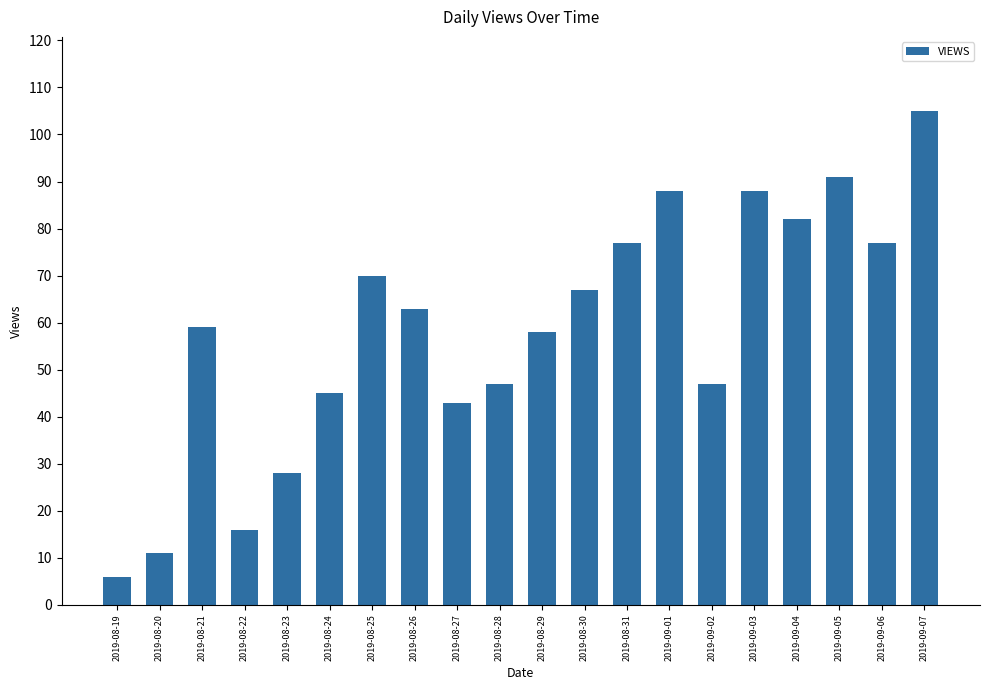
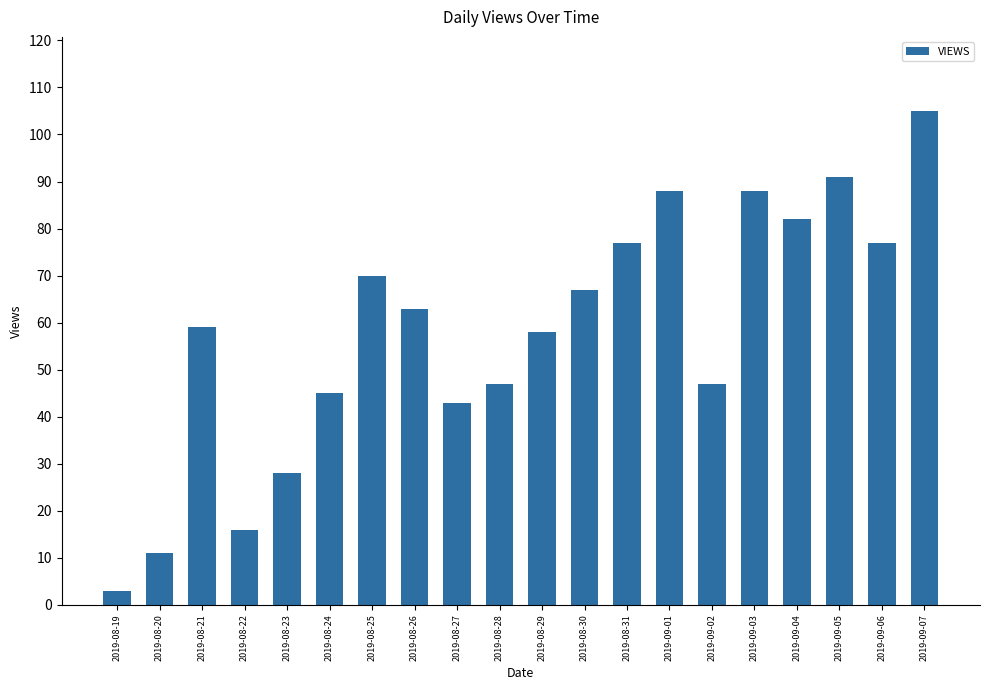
2019-08-19: 6 -> 3
